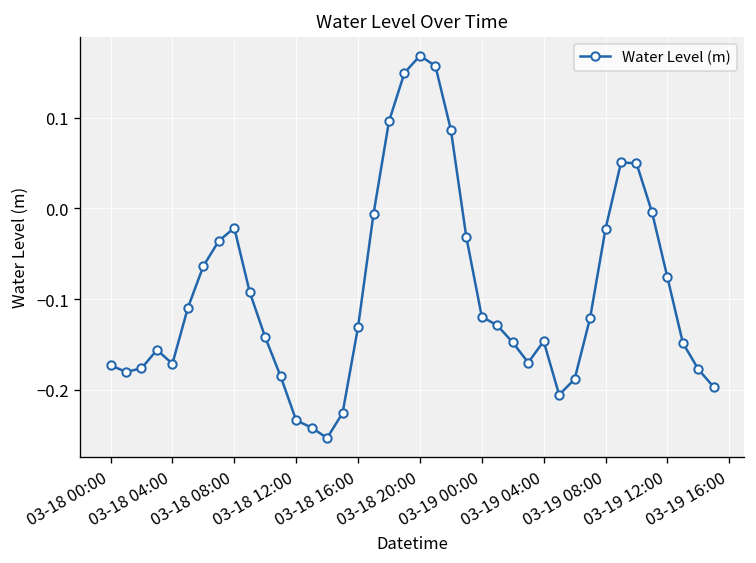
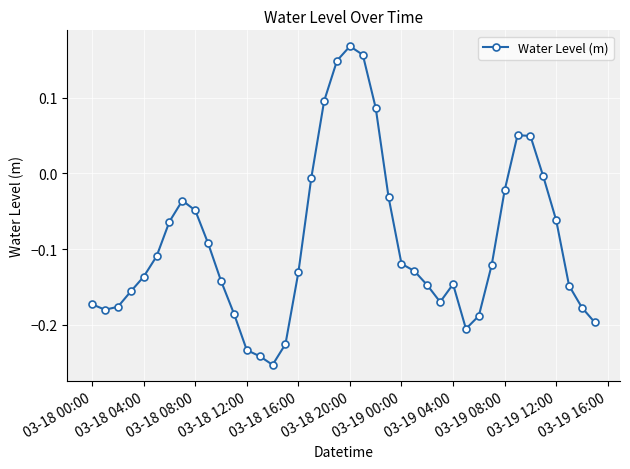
03-18 04:00: -0.17 -> -0.14
03-18 08:00: -0.02 -> -0.05
03-19 12:00: -0.08 -> -0.06
